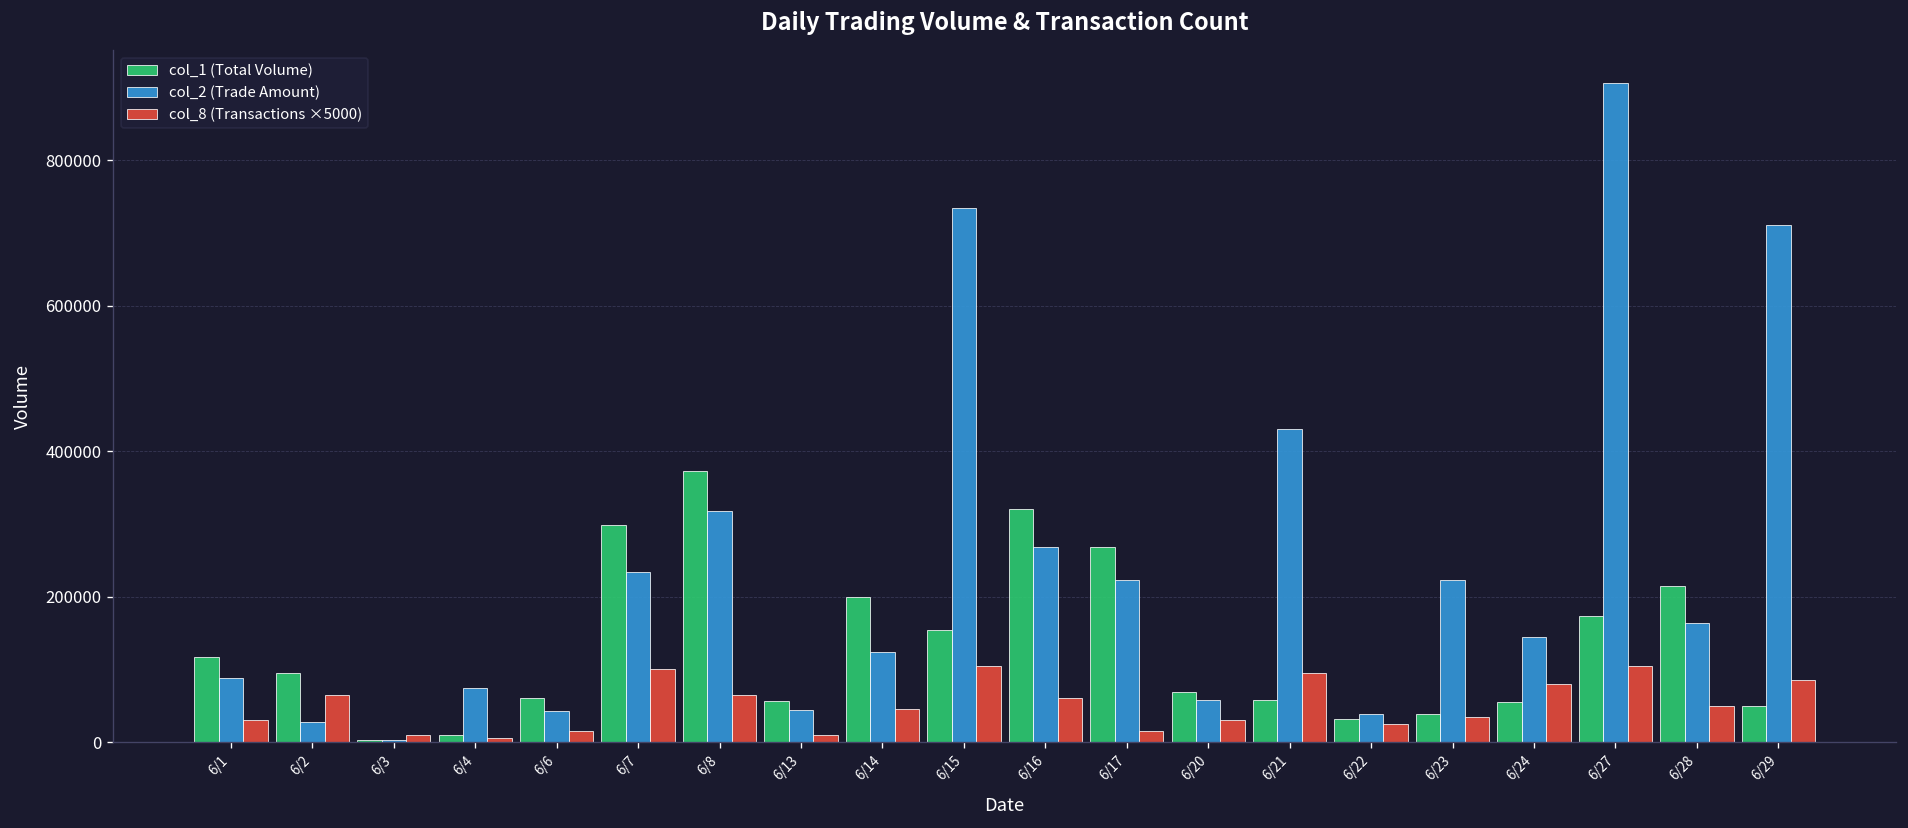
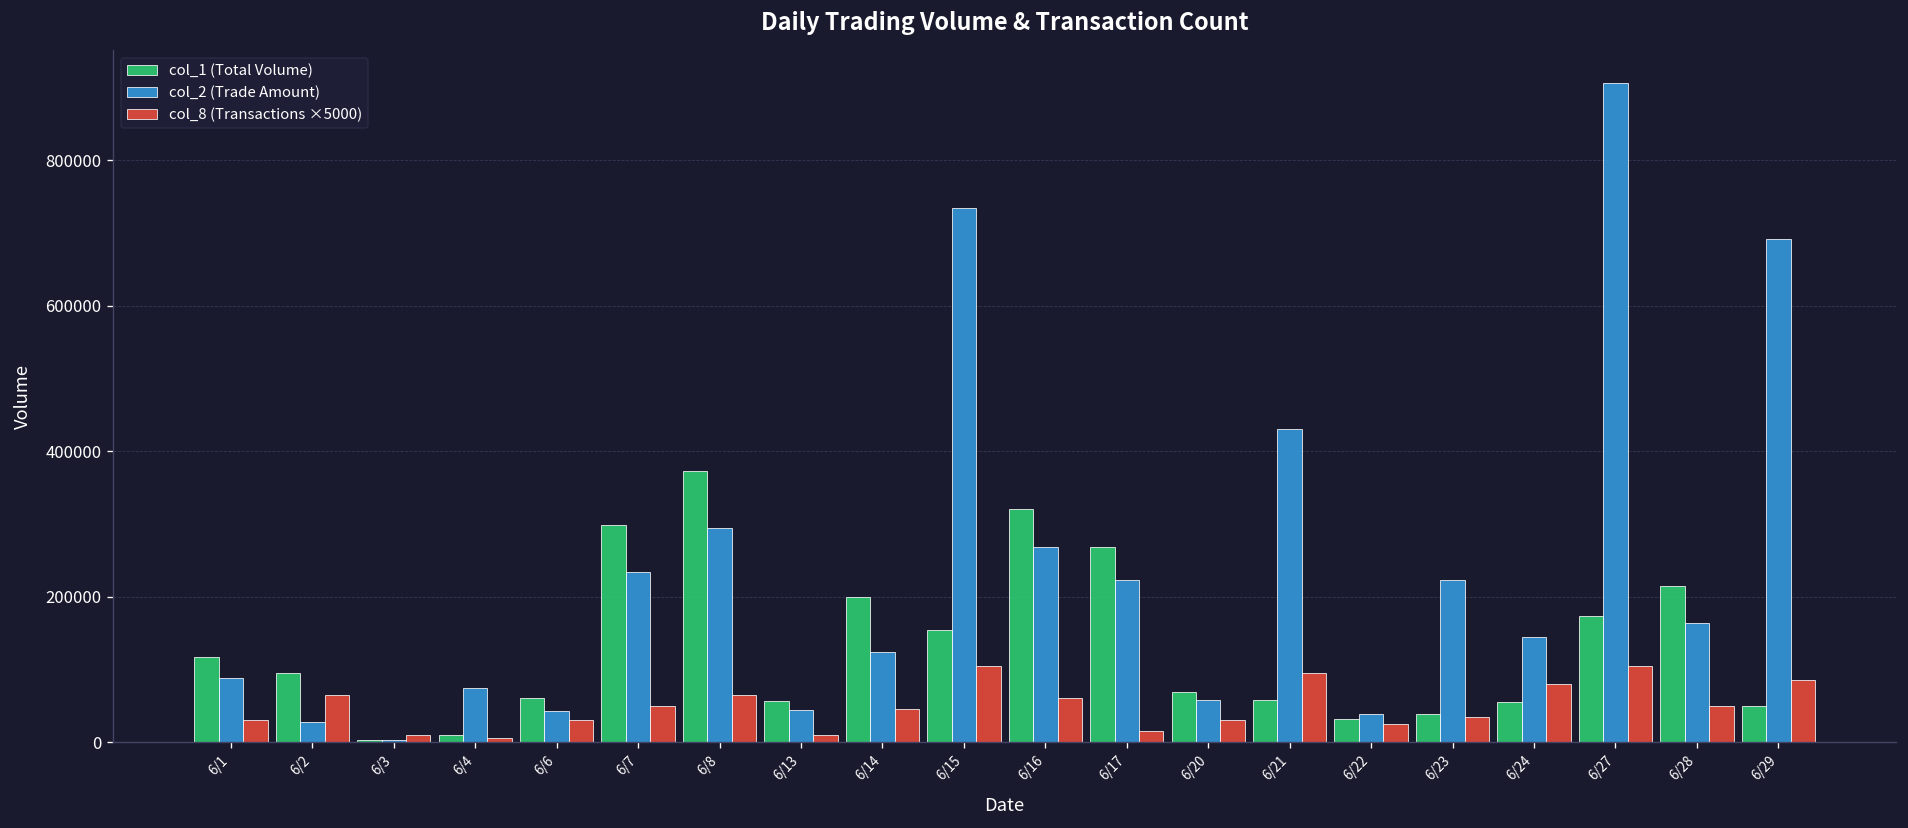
col_8 (Transactions ×5000), 6/6: 20000 -> 30000
col_8 (Transactions ×5000), 6/7: 100000 -> 50000
col_2 (Trade Amount), 6/8: 320000 -> 290000
col_2 (Trade Amount), 6/29: 710000 -> 690000
